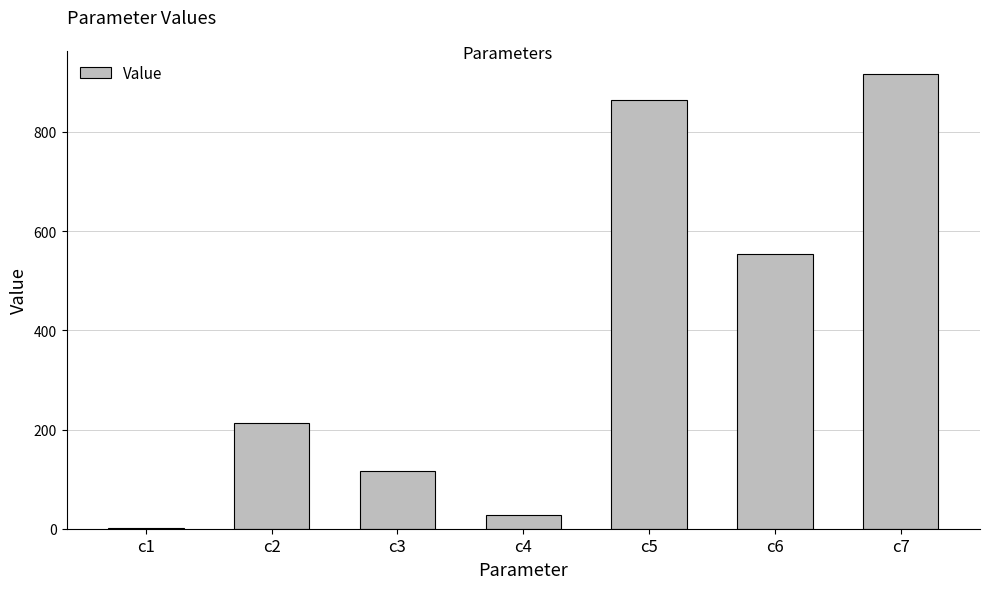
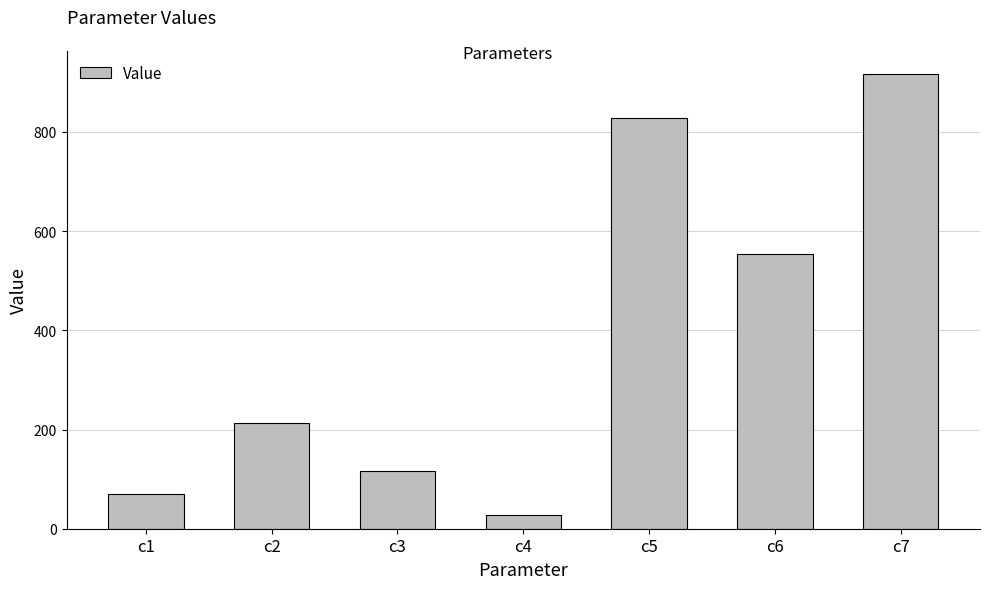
c1: 0 -> 70
c5: 860 -> 830
